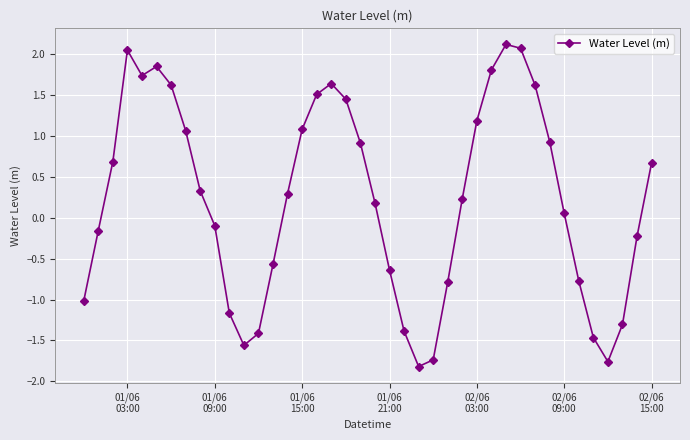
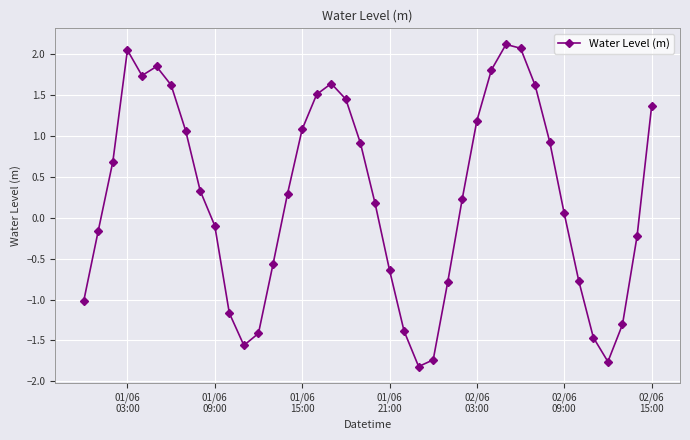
02/06 15:00: 0.7 -> 1.4
